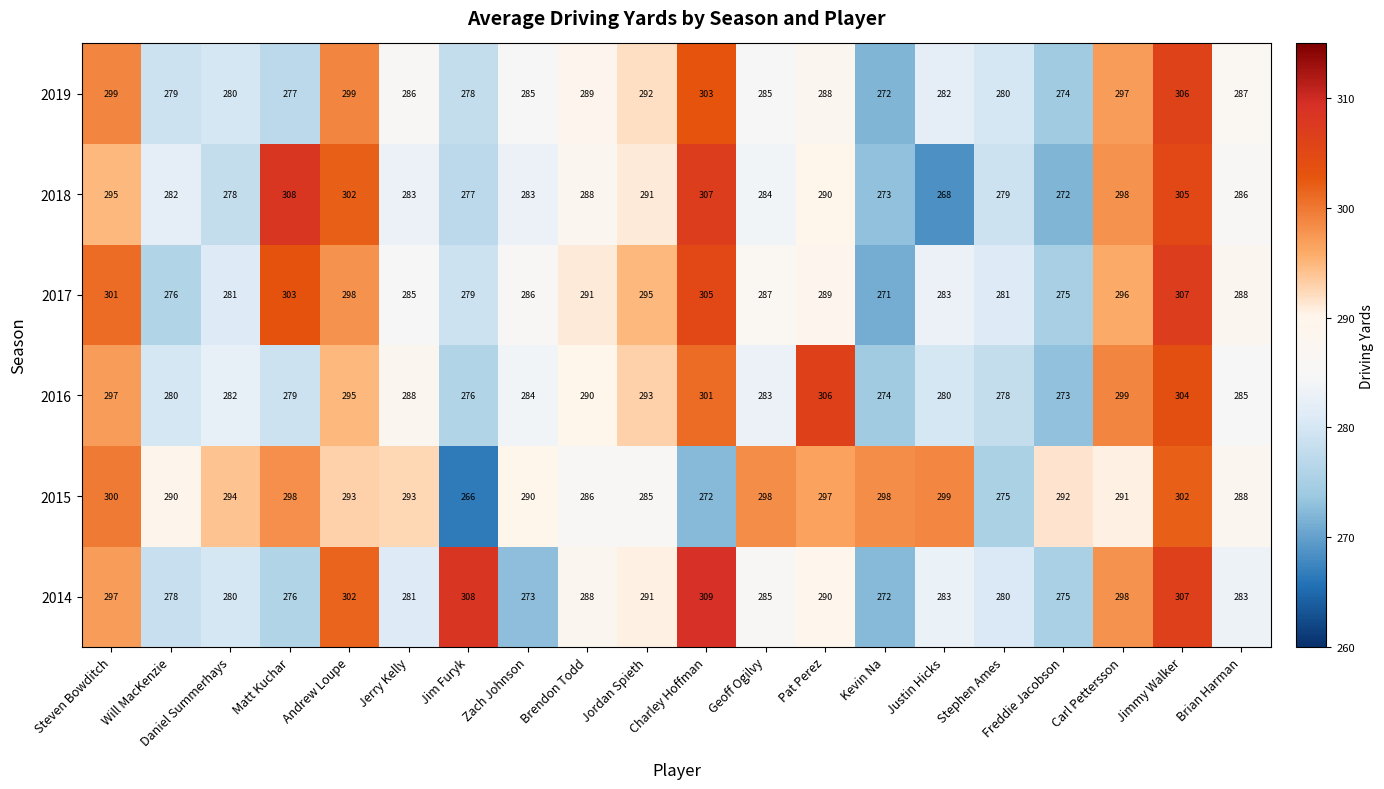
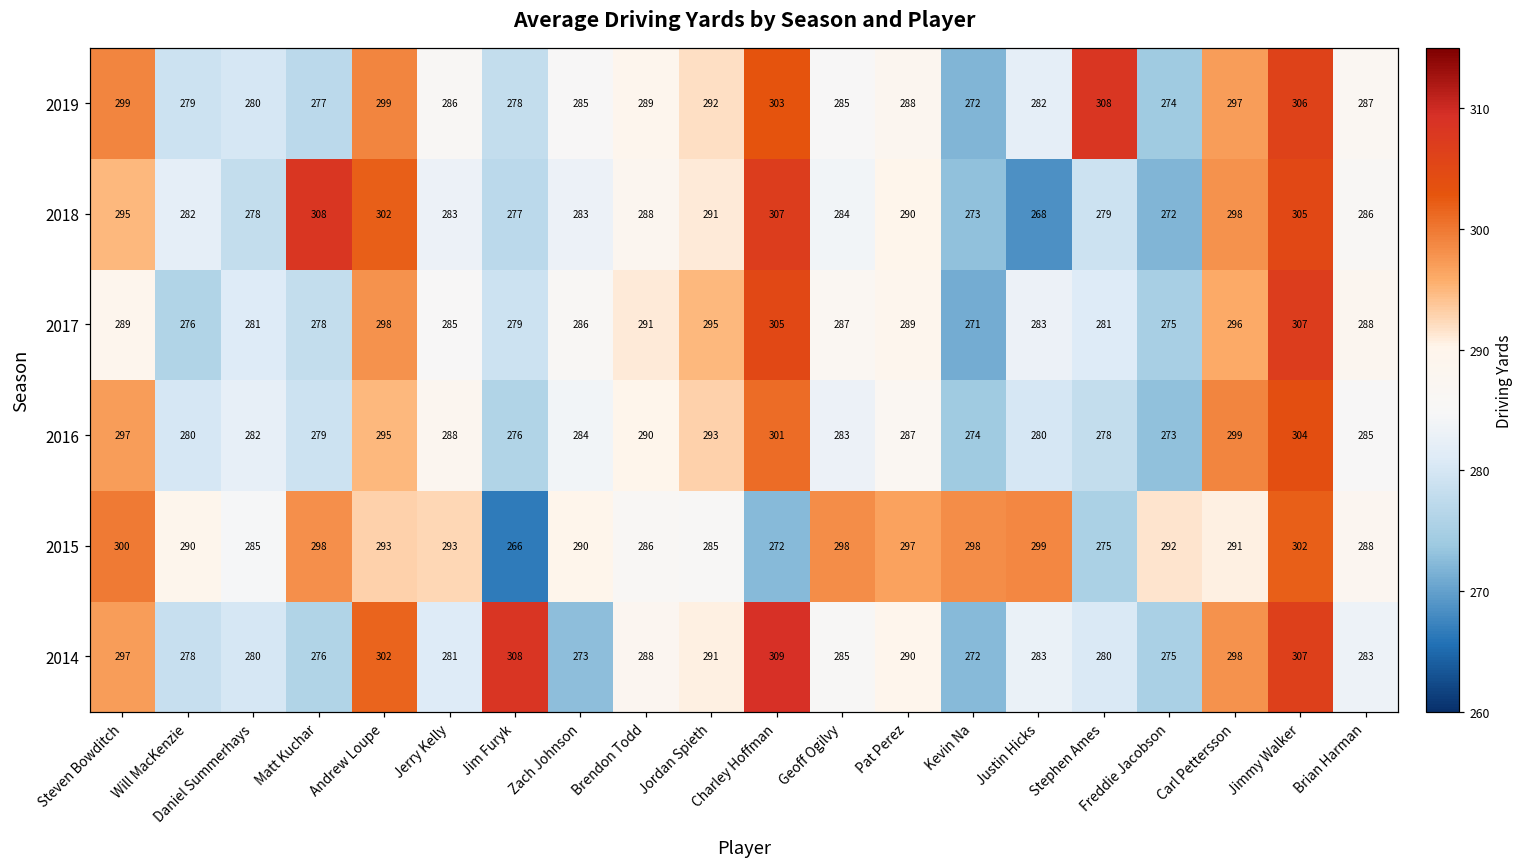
2019, Stephen Ames: 280 -> 308
2017, Steven Bowditch: 301 -> 289
2017, Matt Kuchar: 303 -> 278
2016, Pat Perez: 306 -> 287
2015, Daniel Summerhays: 294 -> 285
